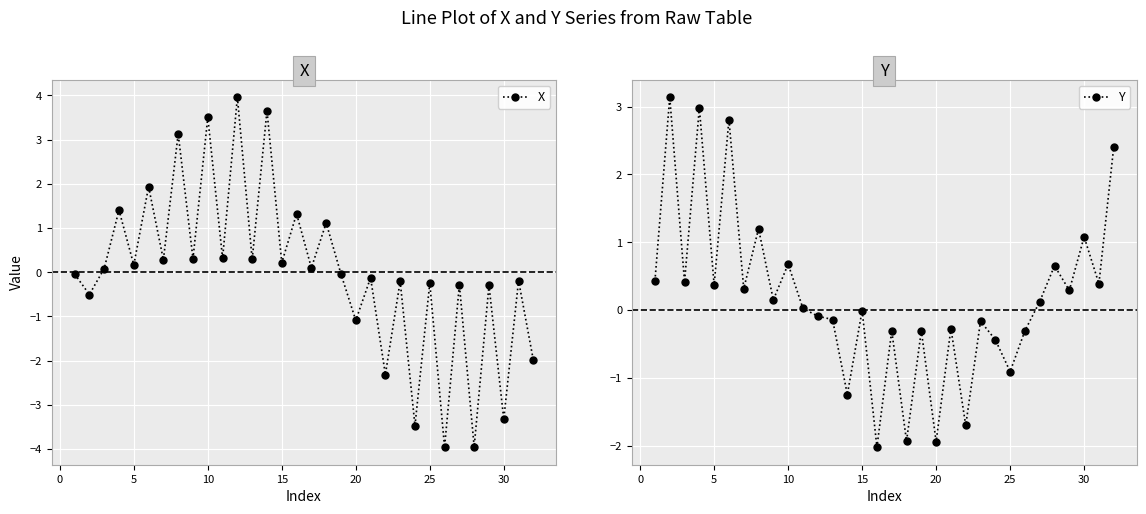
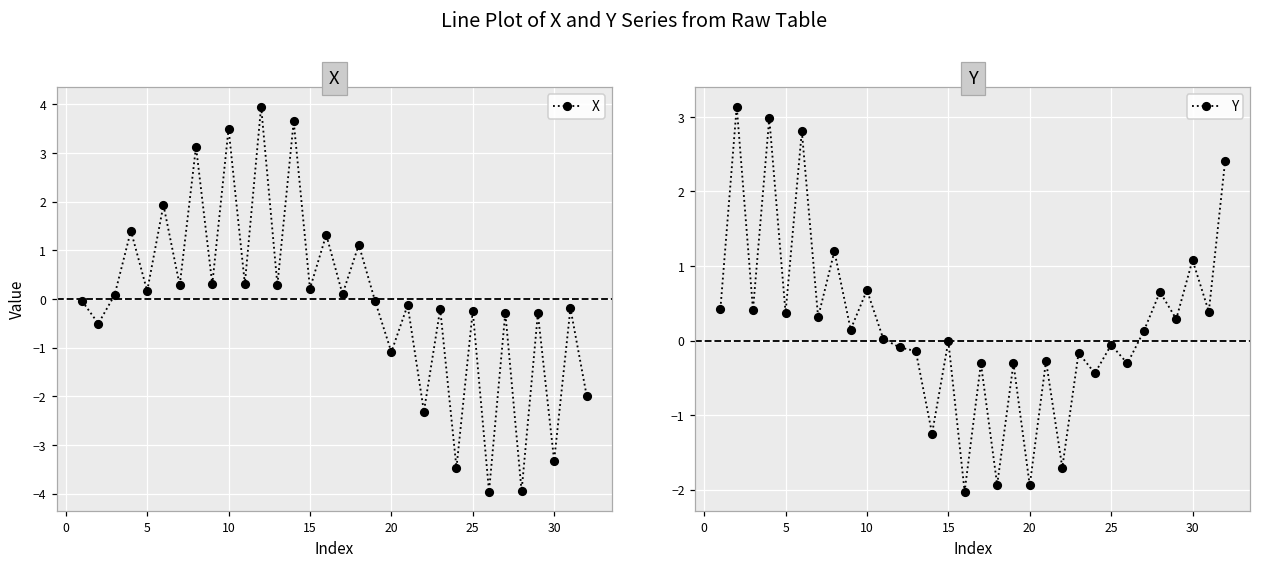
Y, 25: -0.9 -> -0.1
